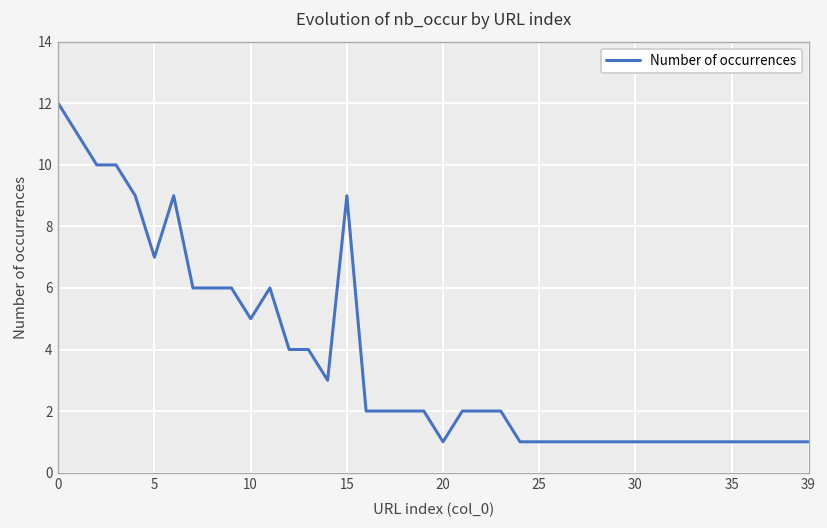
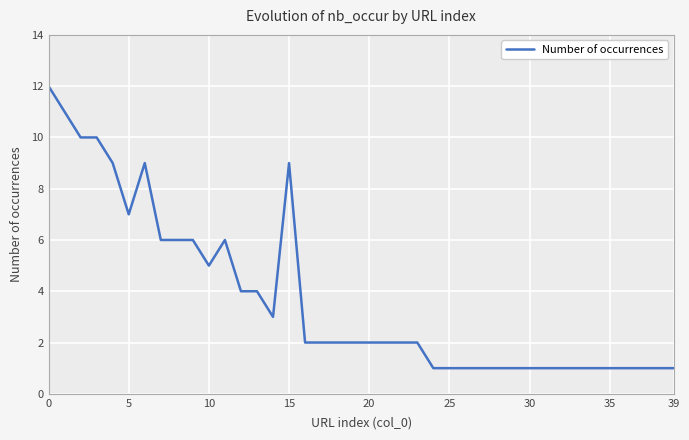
20: 1 -> 2
